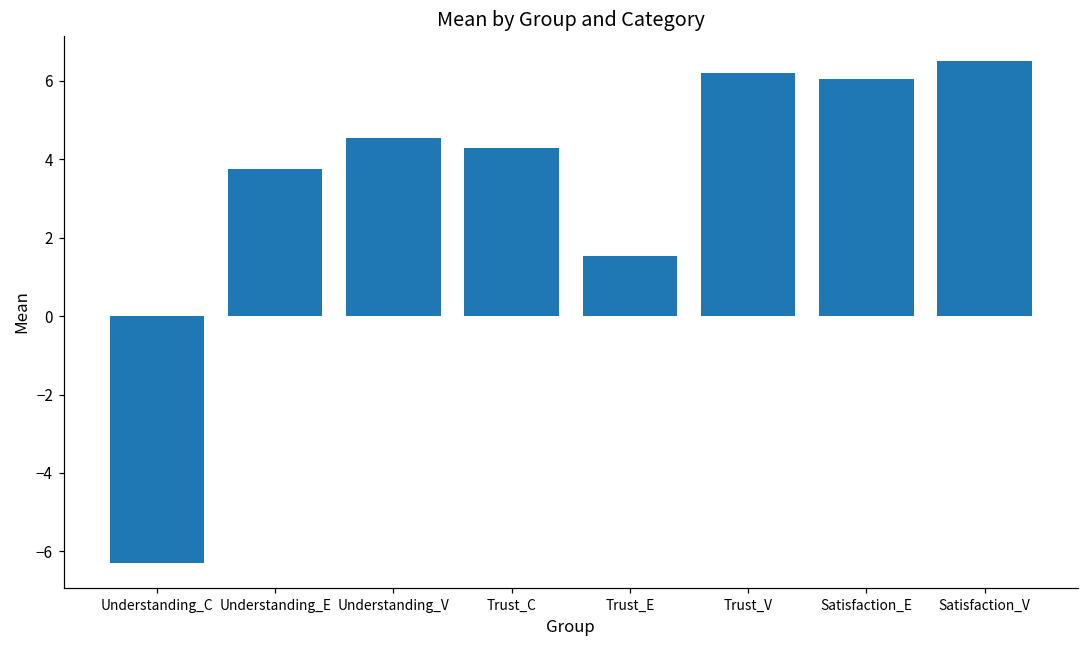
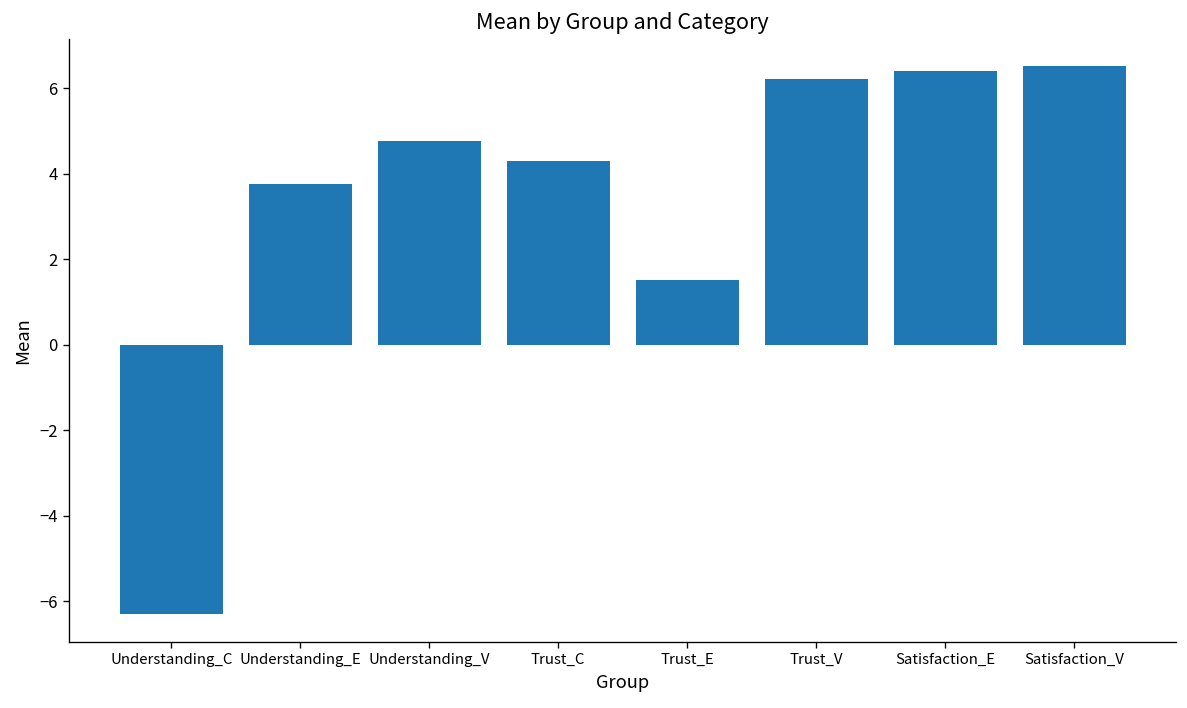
Understanding_V: 4.5 -> 4.8
Satisfaction_E: 6.0 -> 6.4
